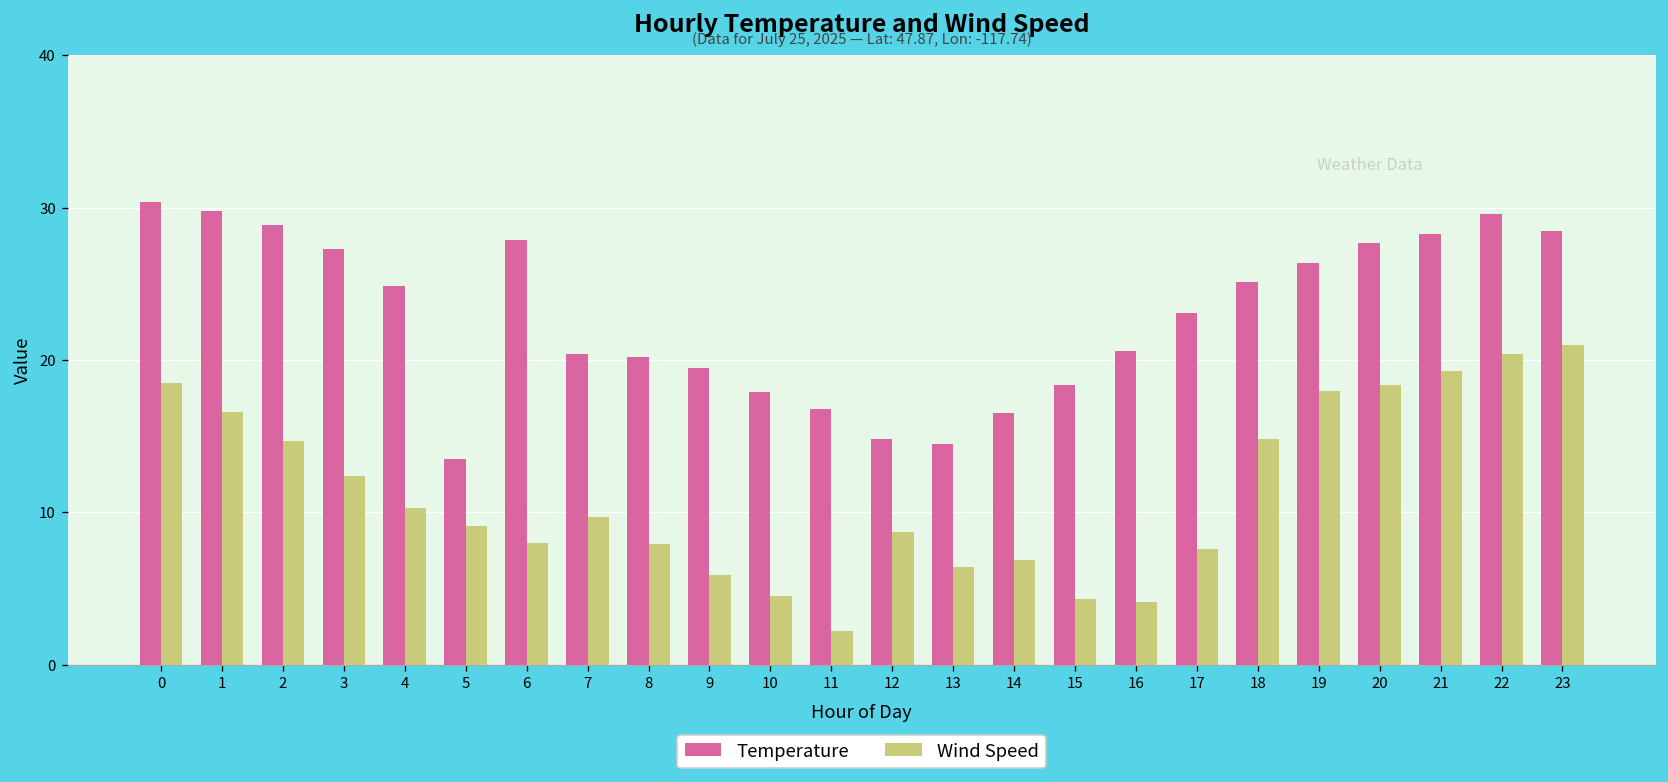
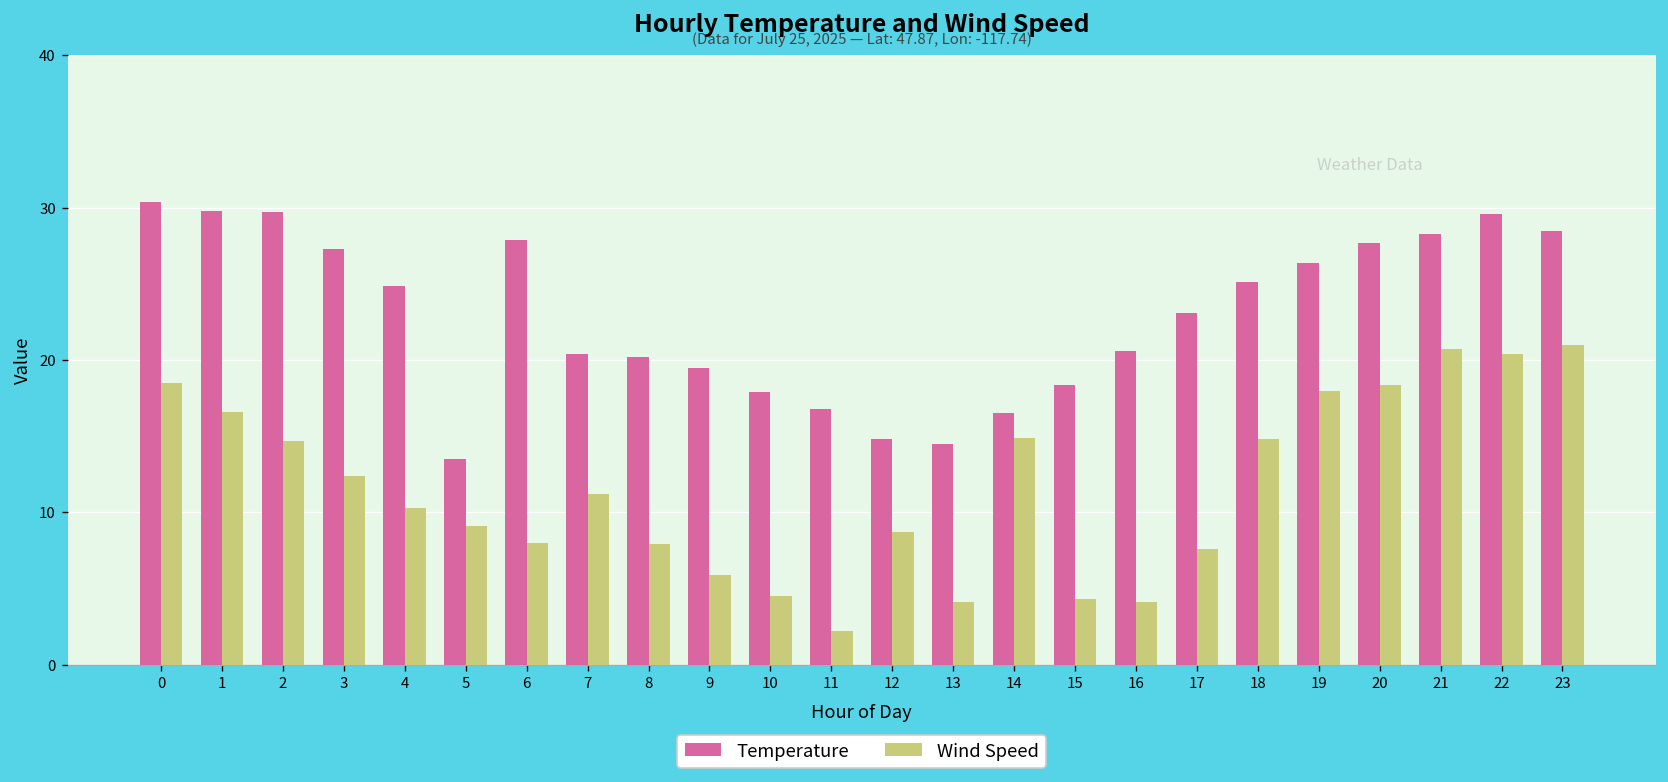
Temperature, 2: 28.9 -> 29.7
Wind Speed, 7: 9.7 -> 11.2
Wind Speed, 13: 6.4 -> 4.1
Wind Speed, 14: 6.9 -> 14.9
Wind Speed, 21: 19.3 -> 20.7
